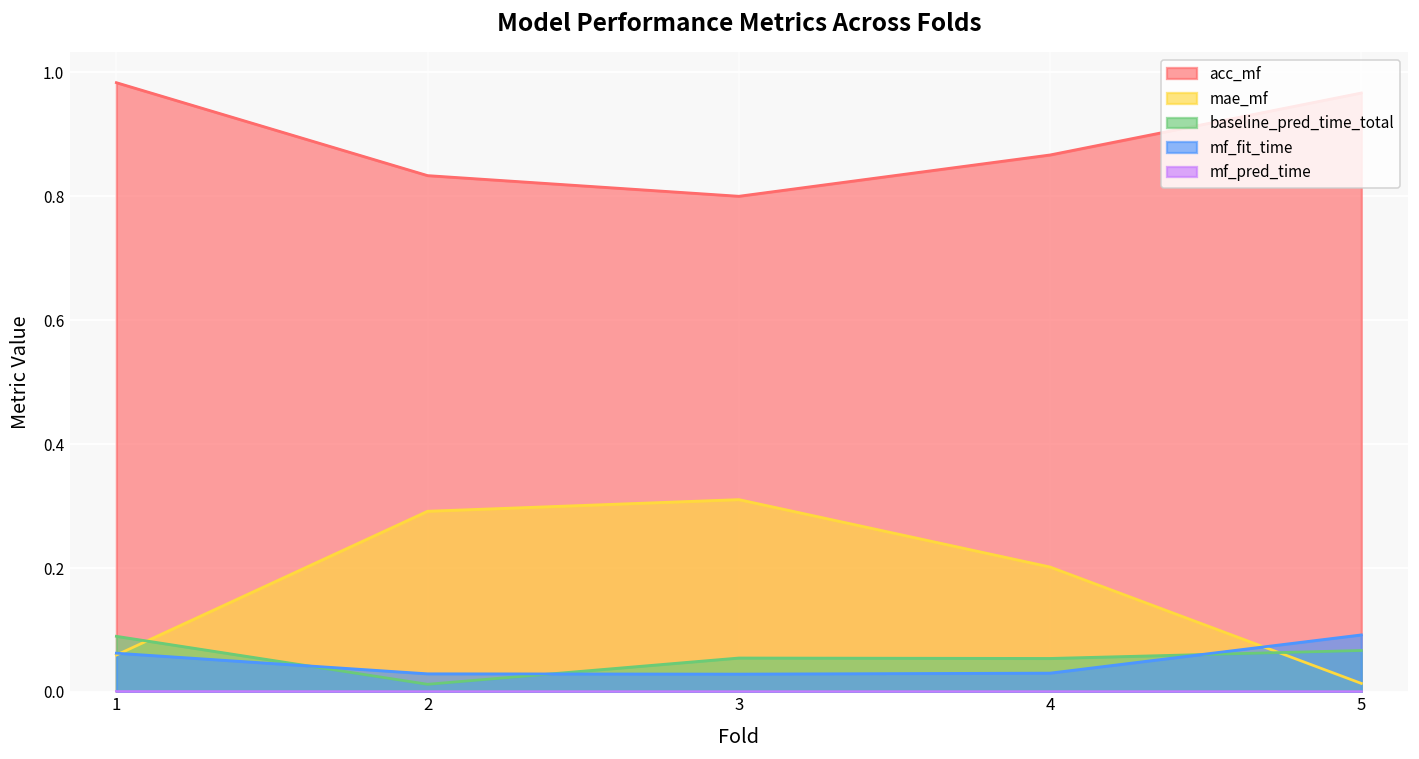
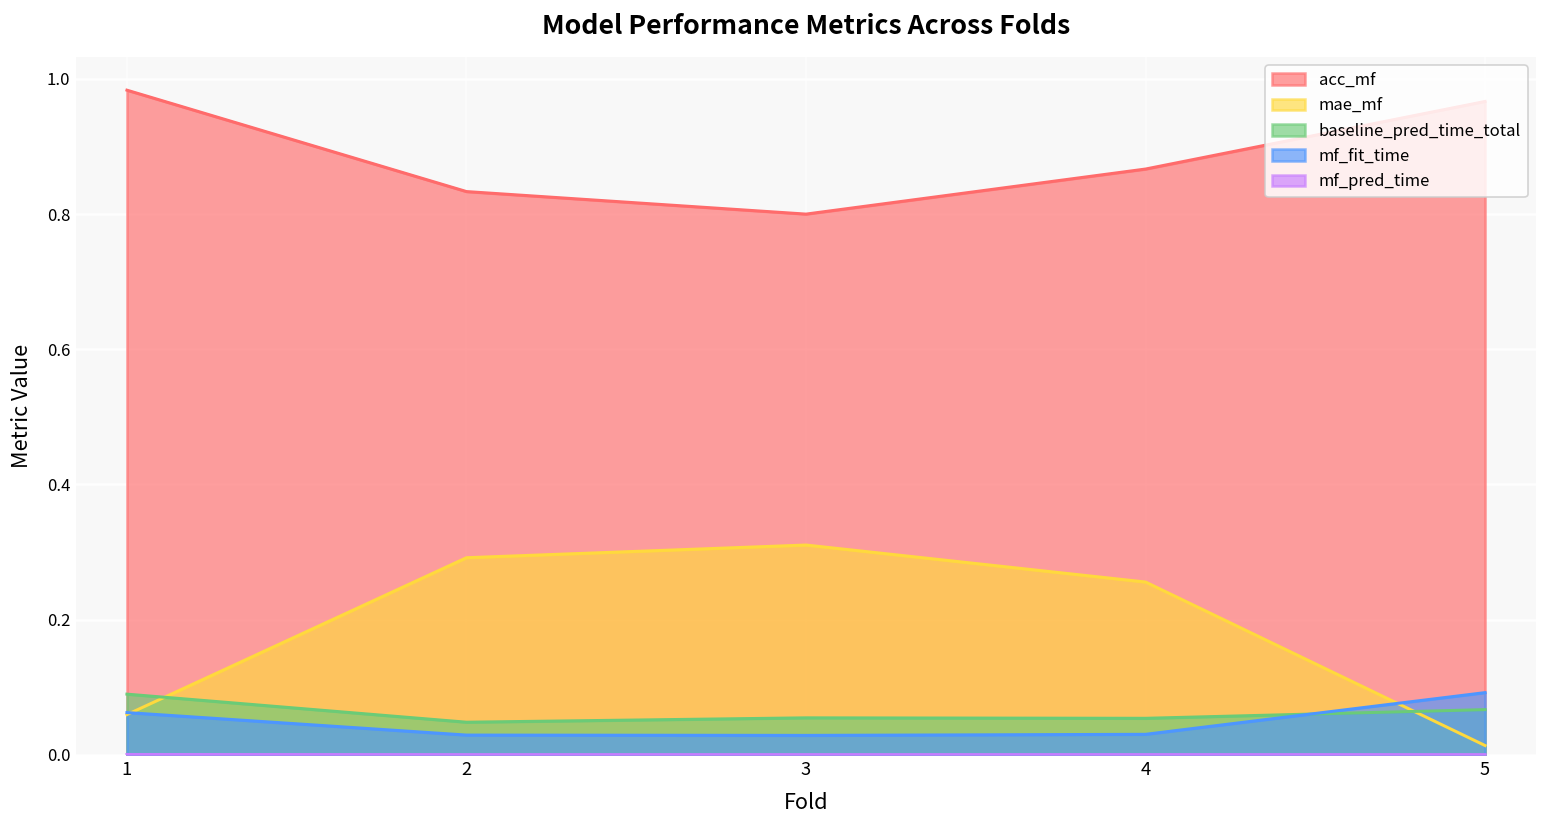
baseline_pred_time_total, 2: 0.01 -> 0.05
mae_mf, 4: 0.20 -> 0.26
